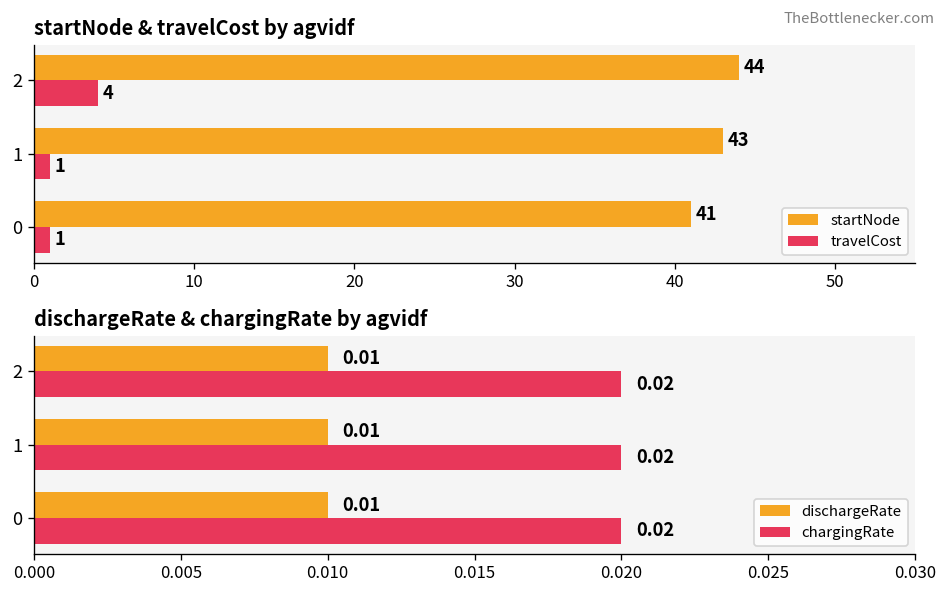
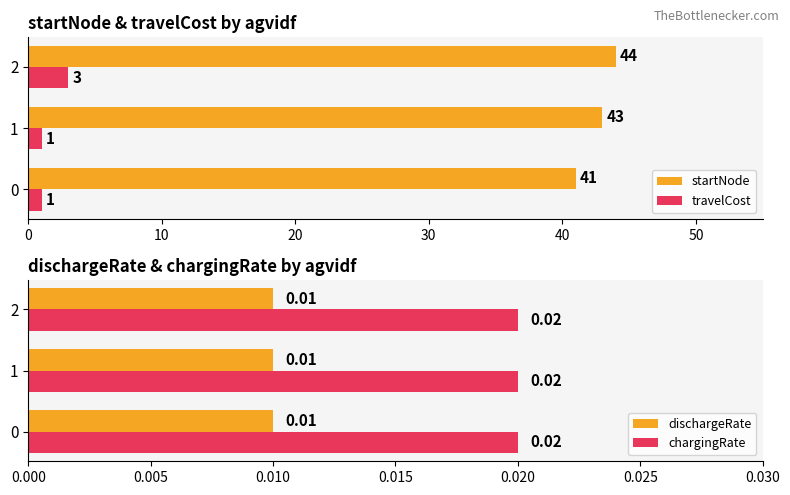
startNode & travelCost by agvidf, travelCost, 2: 4 -> 3
